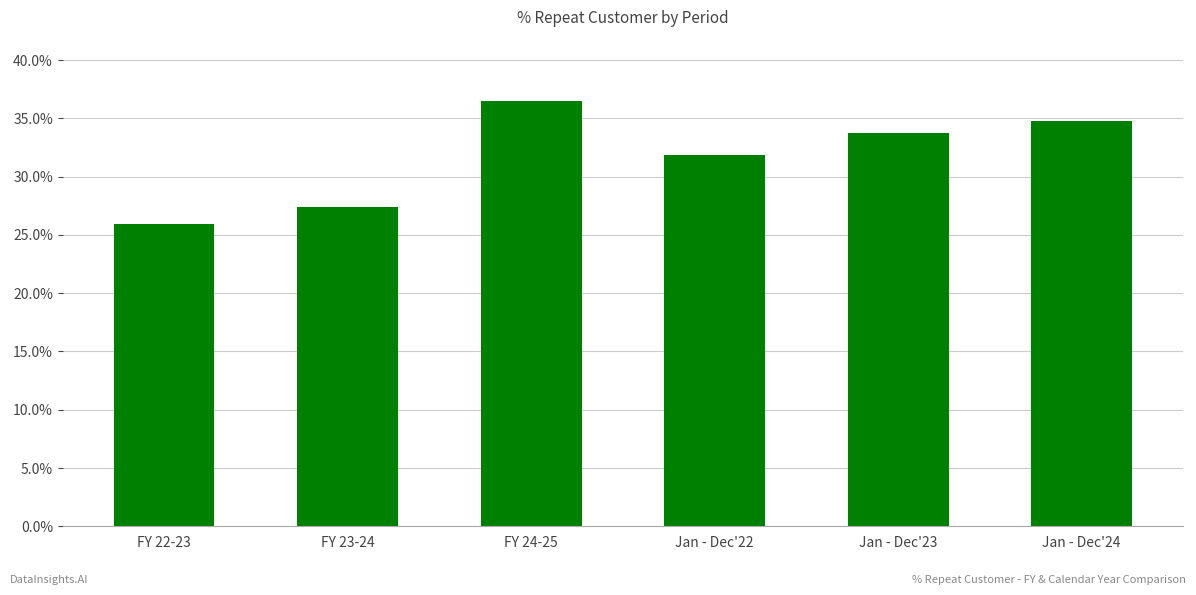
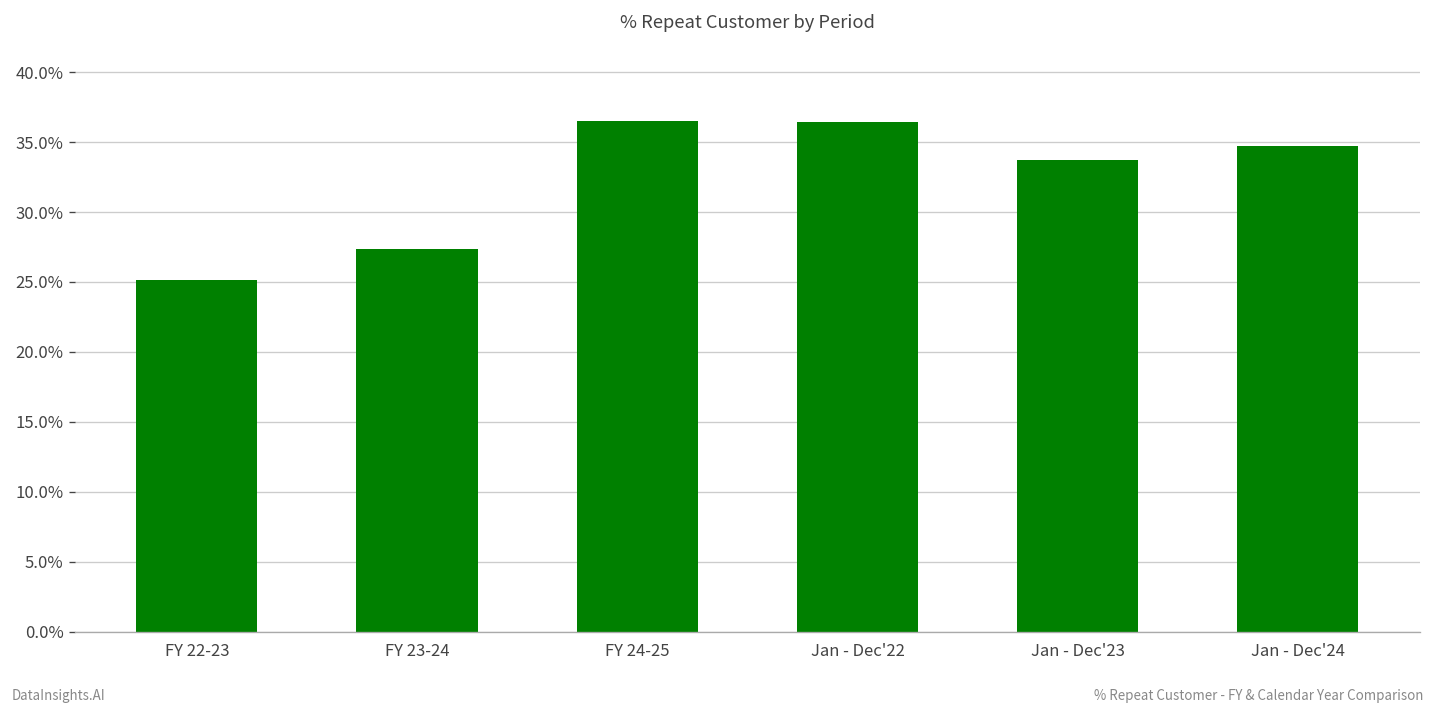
FY 22-23: 26.0% -> 25.1%
Jan - Dec'22: 31.8% -> 36.4%
